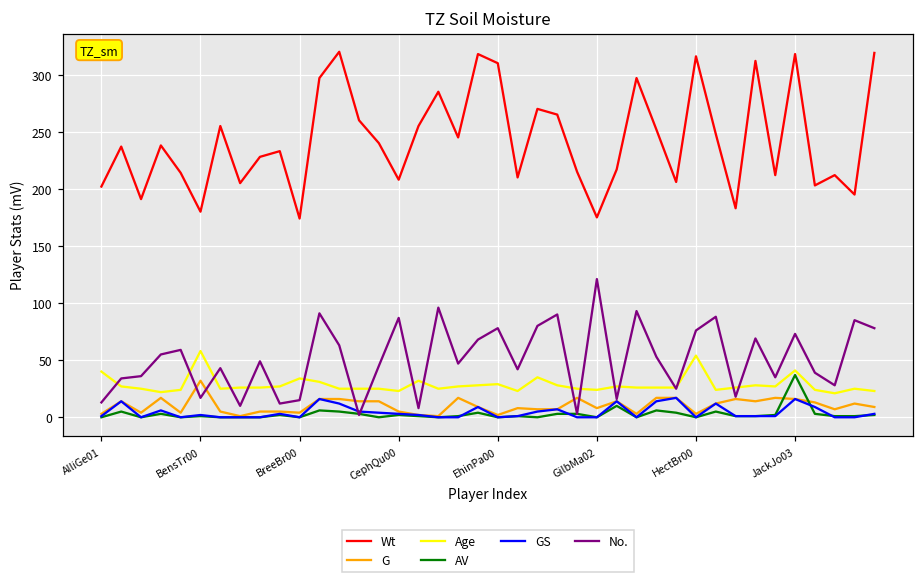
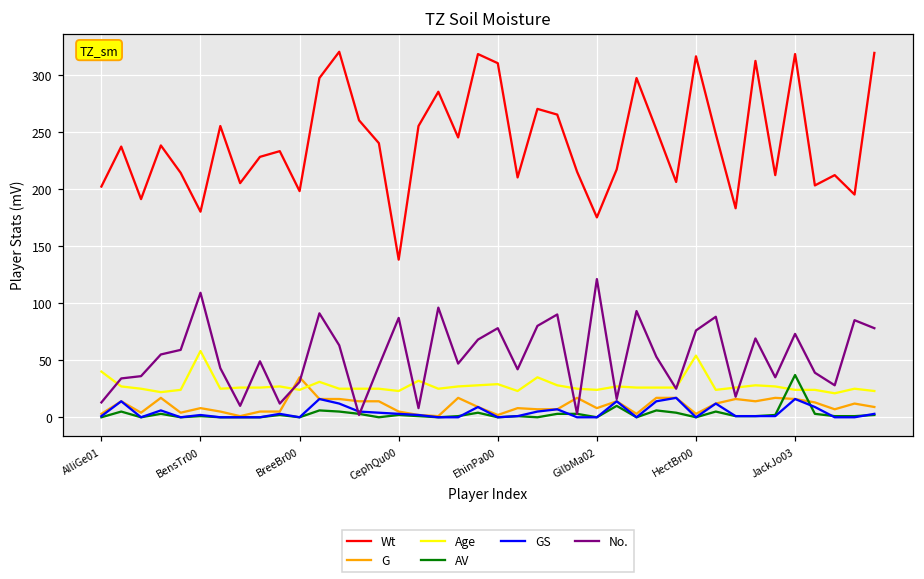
G, BensTr00: 32 -> 8
No., BensTr00: 17 -> 109
Wt, BreeBr00: 174 -> 198
G, BreeBr00: 4 -> 35
Age, BreeBr00: 34 -> 24
No., BreeBr00: 15 -> 31
Wt, CephQu00: 208 -> 138
Age, JackJo03: 41 -> 24
